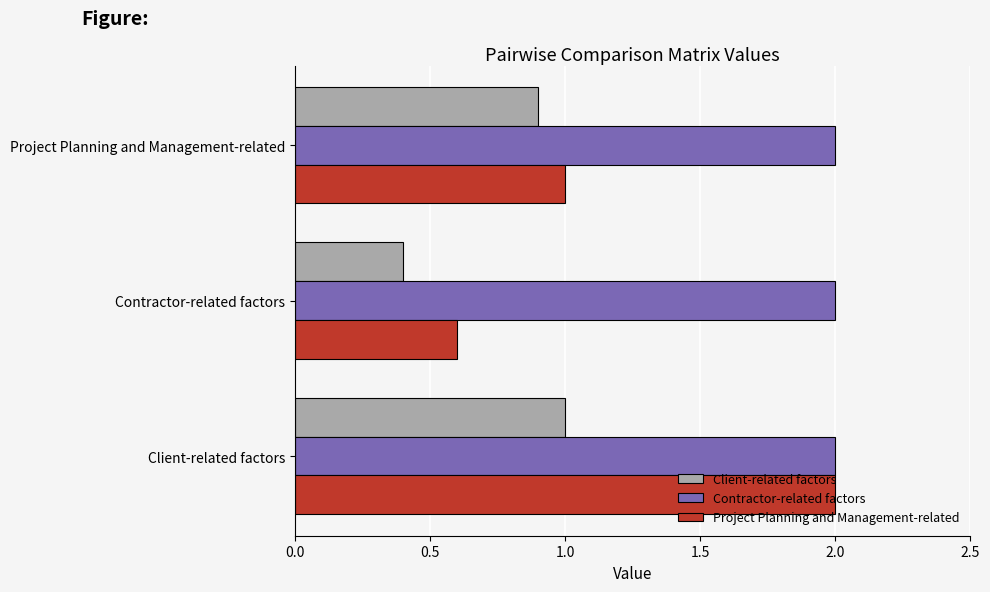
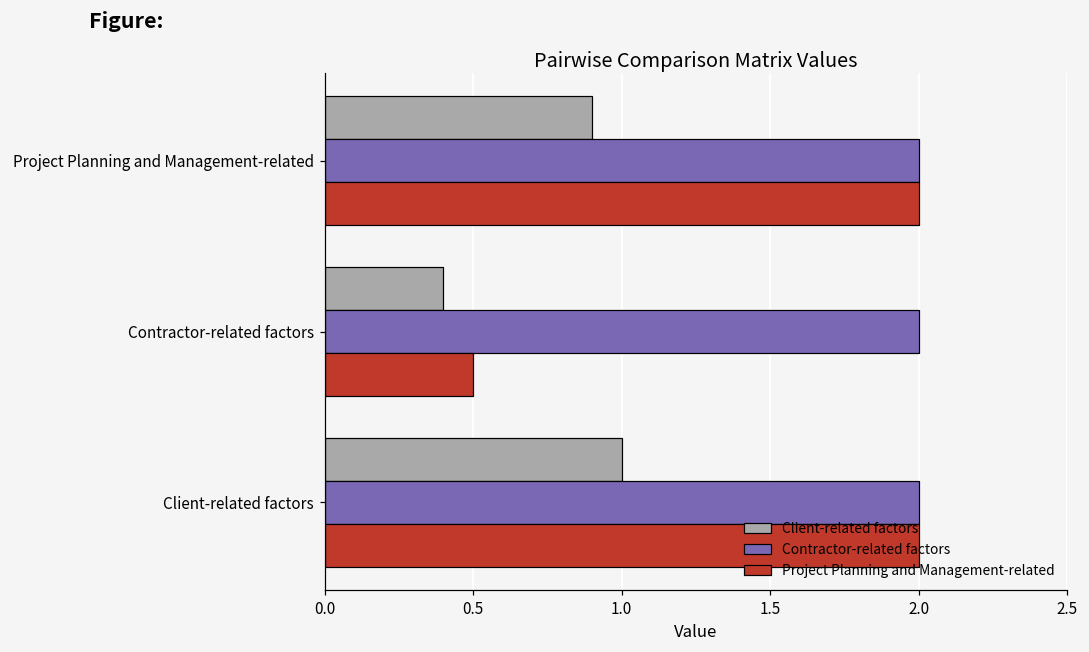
Project Planning and Management-related, Project Planning and Management-related: 1 -> 2
Project Planning and Management-related, Contractor-related factors: 0.6 -> 0.5
